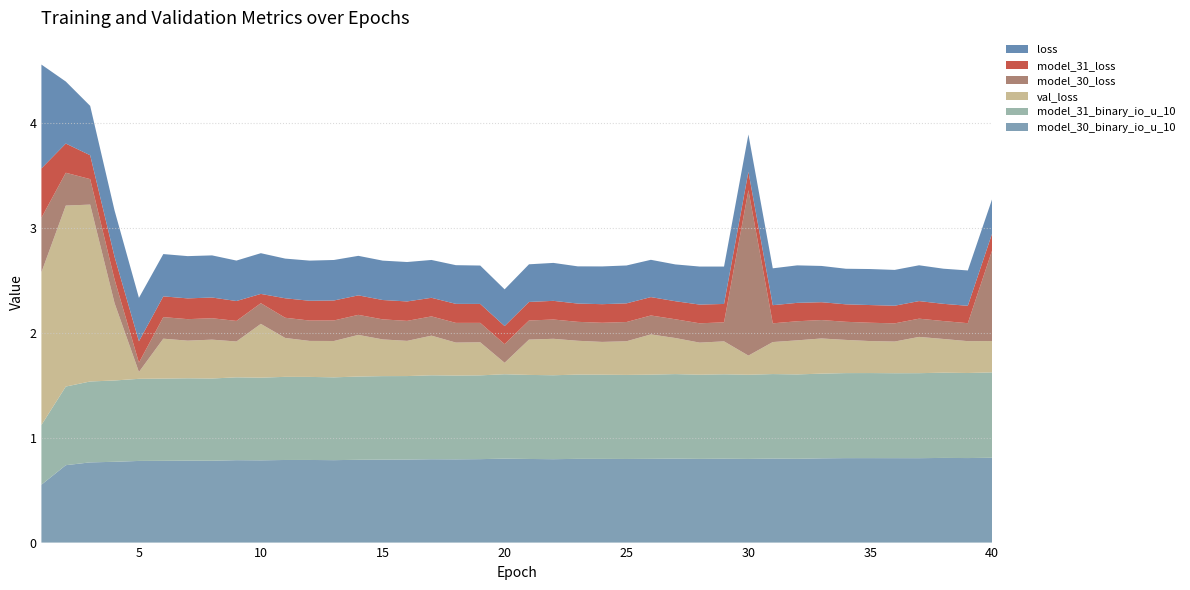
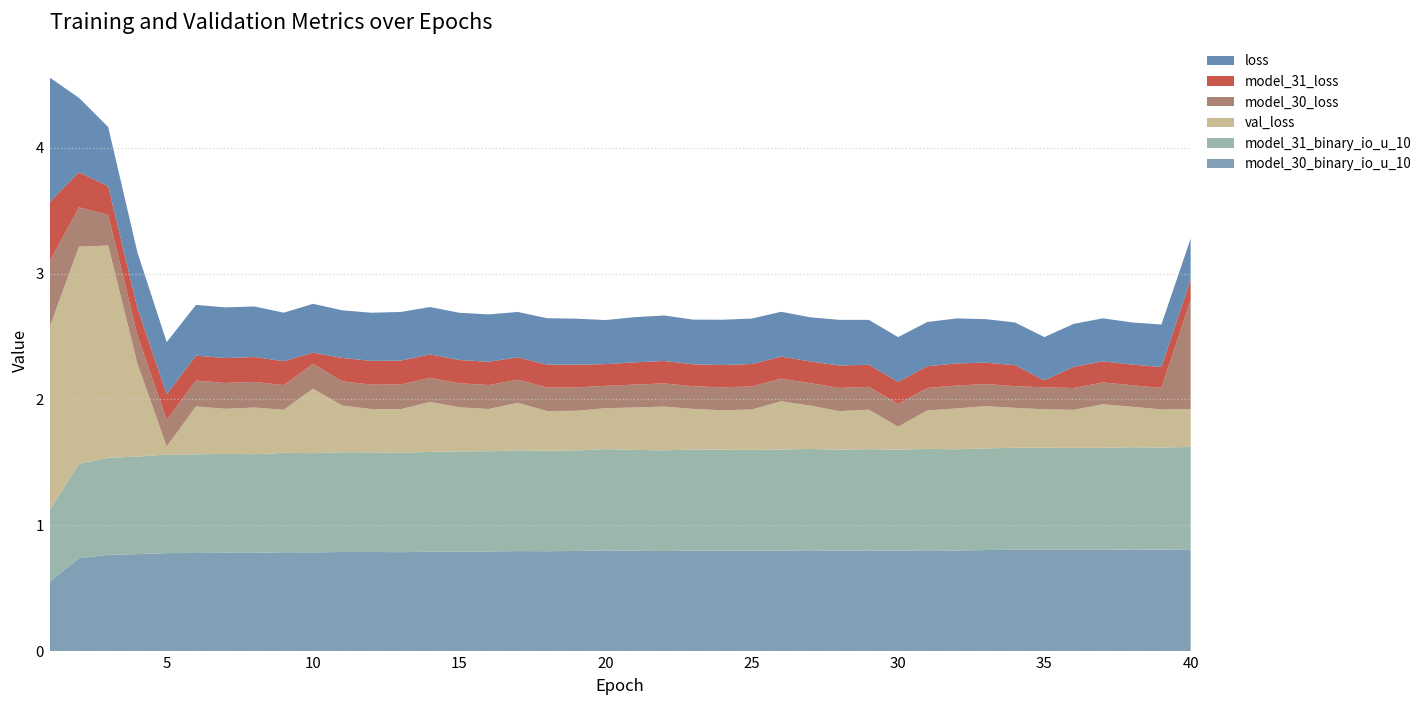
model_30_loss, 5: 0.09 -> 0.21
val_loss, 20: 0.11 -> 0.33
model_30_loss, 30: 1.58 -> 0.18
model_31_loss, 35: 0.17 -> 0.06
